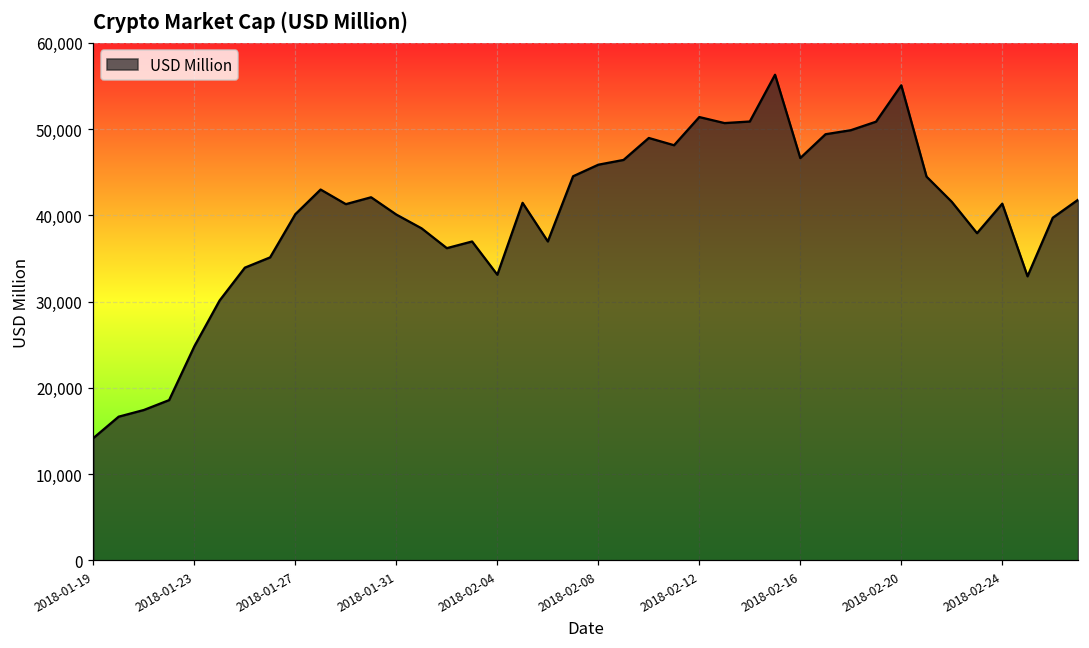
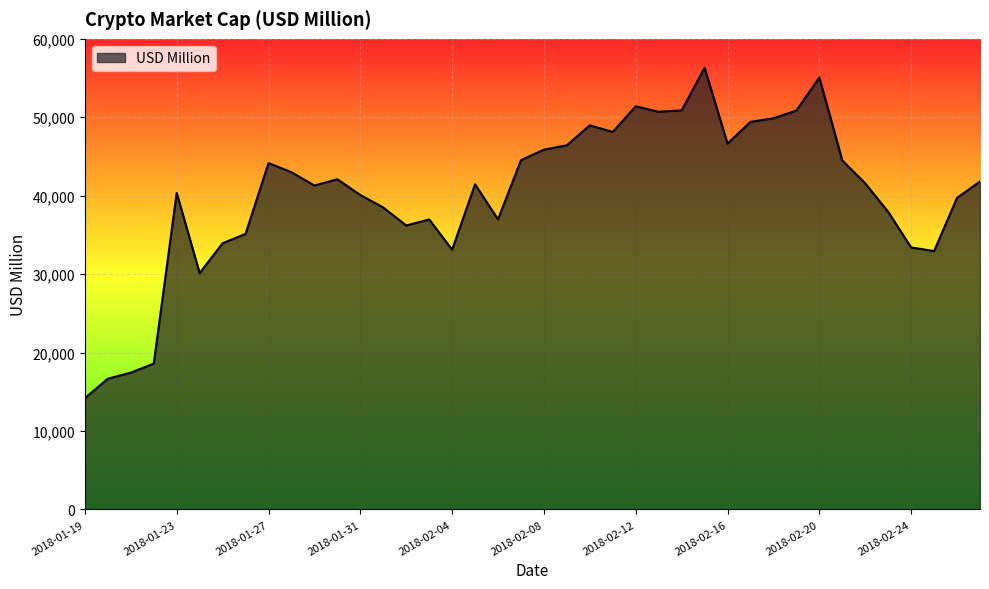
2018-01-23: 25,000 -> 40,000
2018-01-27: 40,000 -> 44,000
2018-02-24: 41,000 -> 33,000
